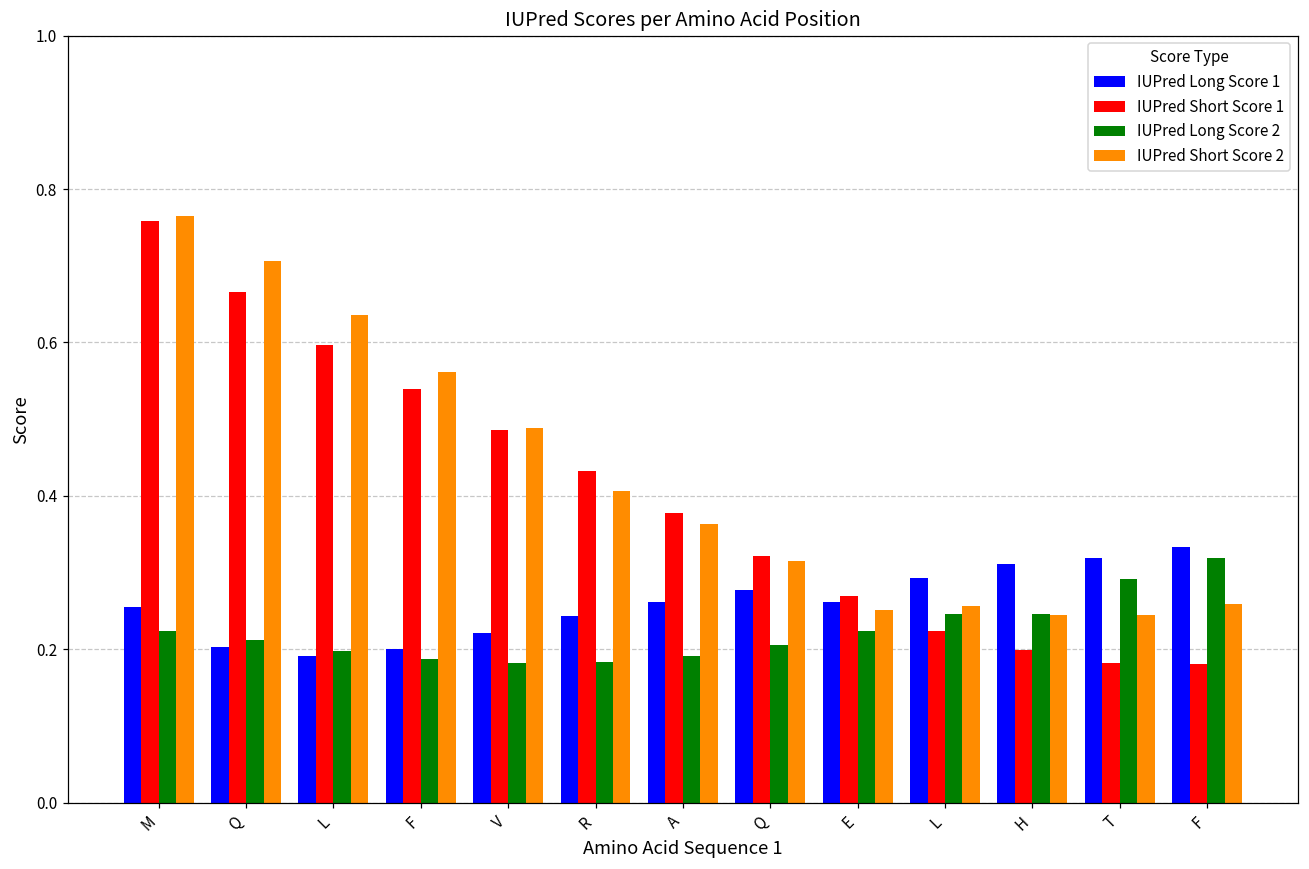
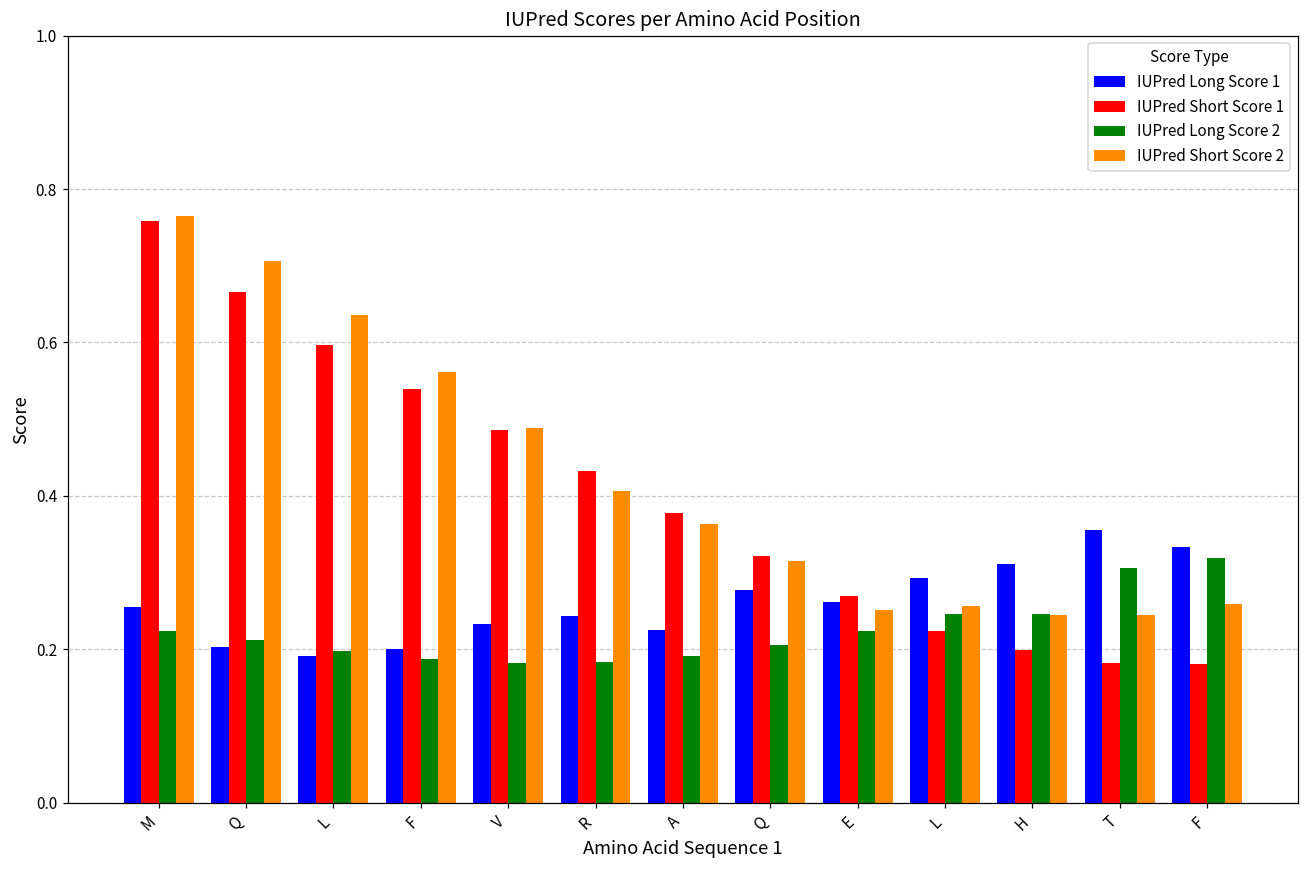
IUPred Long Score 1, V: 0.22 -> 0.23
IUPred Long Score 1, A: 0.26 -> 0.22
IUPred Long Score 1, T: 0.32 -> 0.36
IUPred Long Score 2, T: 0.29 -> 0.31
